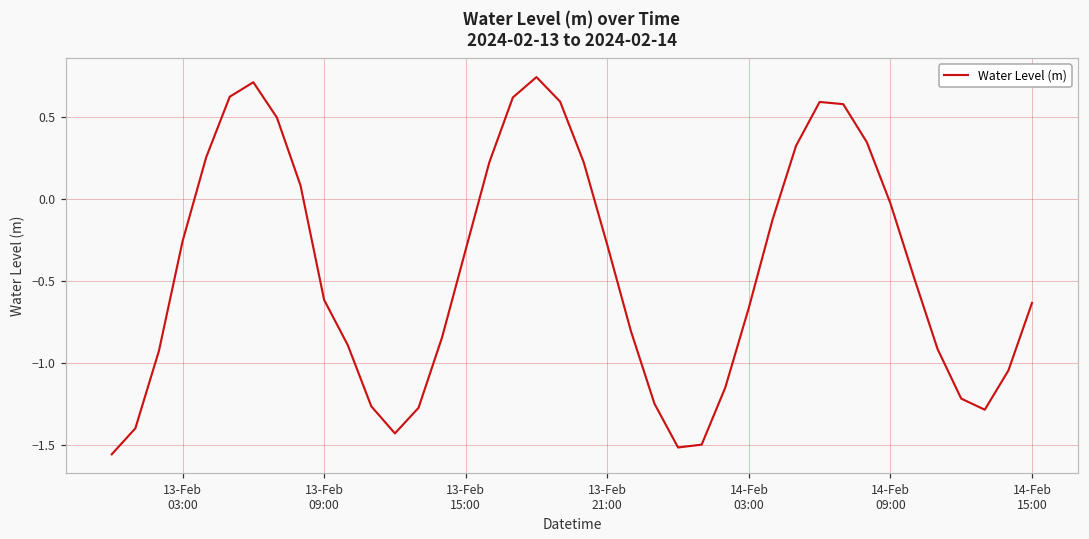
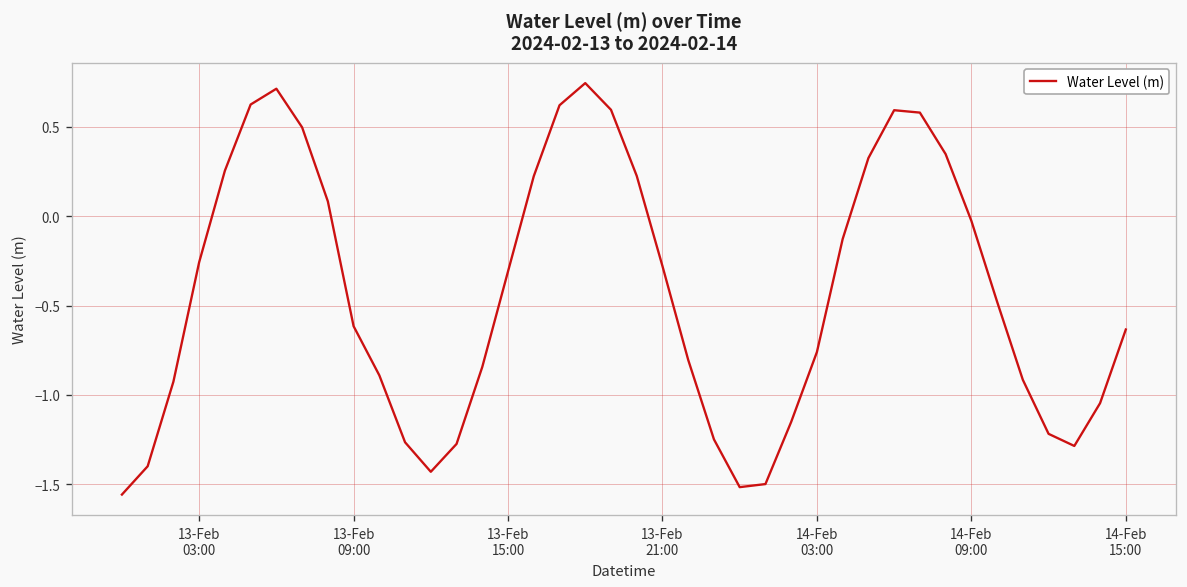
14-Feb 03:00: -0.66 -> -0.76
